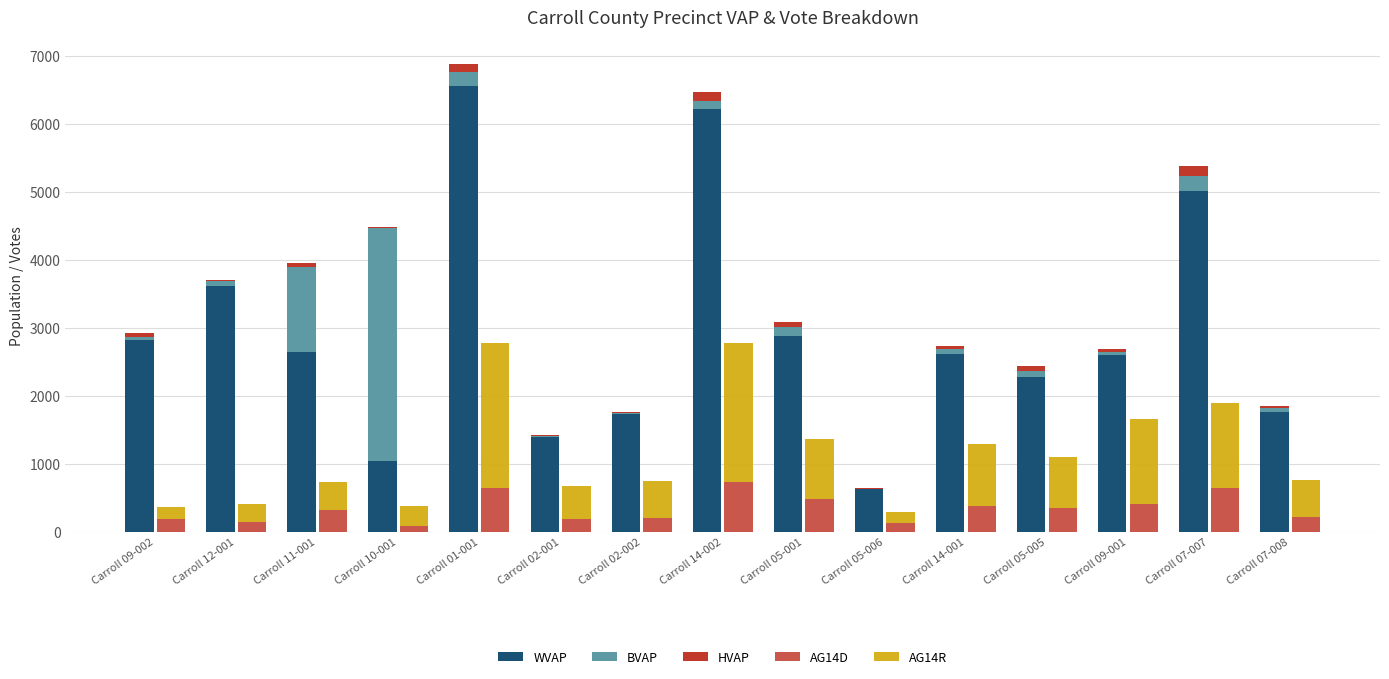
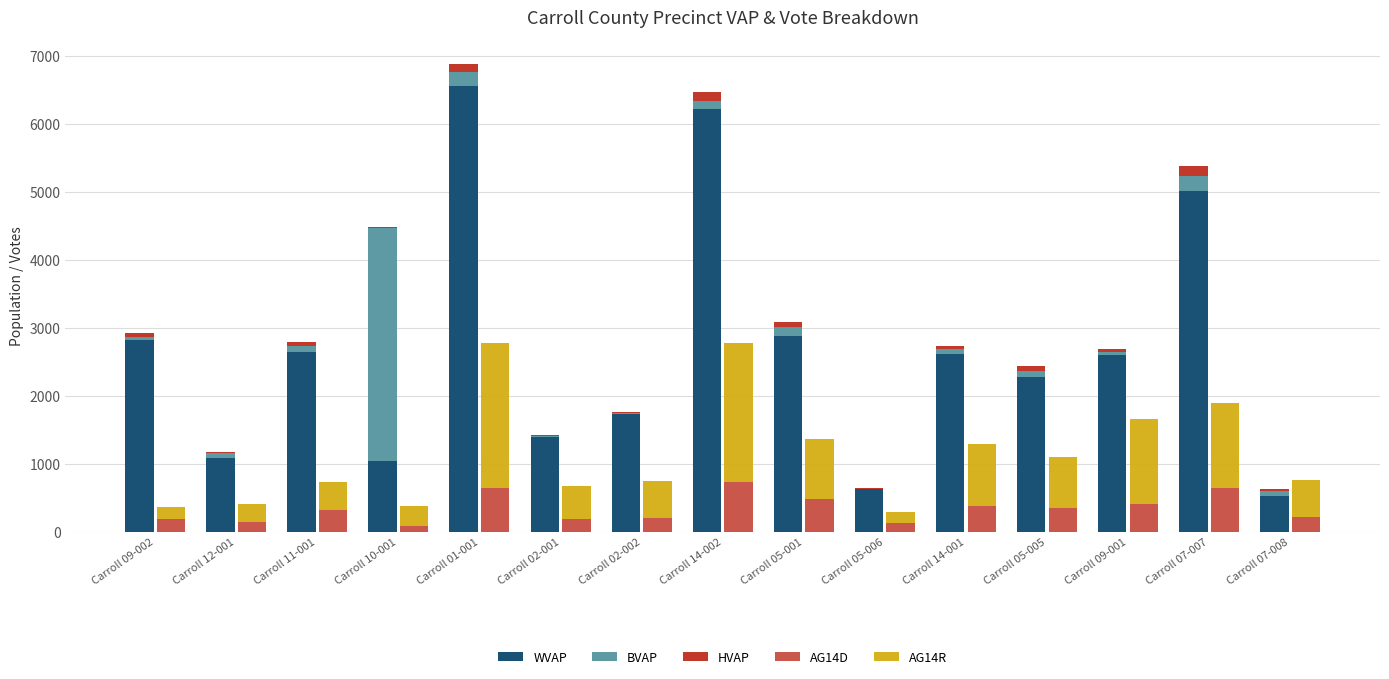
WVAP, Carroll 12-001: 3600 -> 1100
BVAP, Carroll 11-001: 1200 -> 100
WVAP, Carroll 07-008: 1800 -> 500
